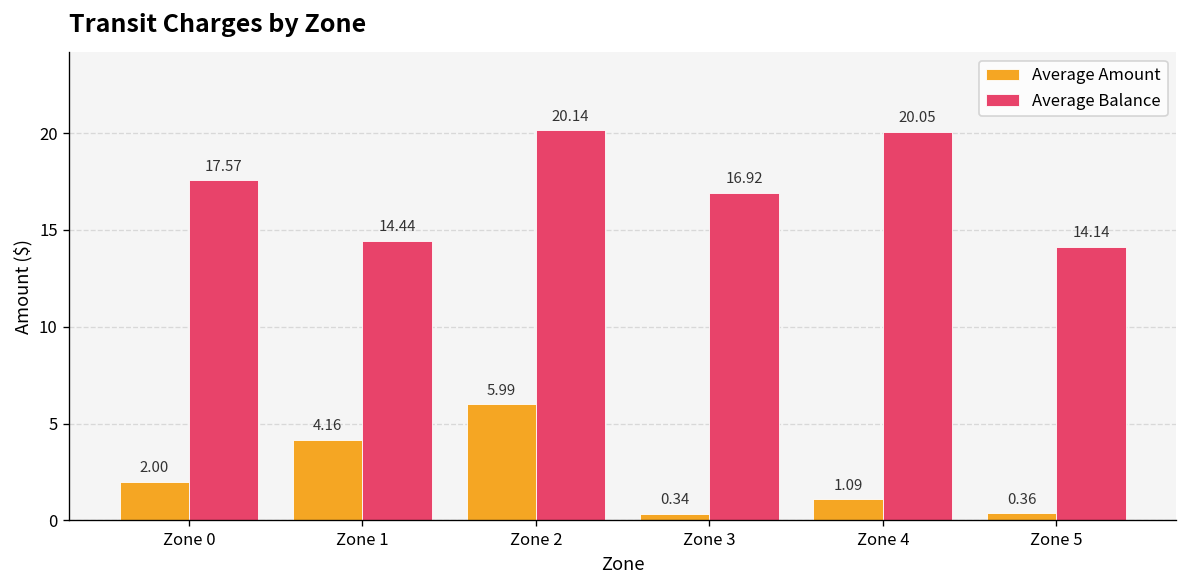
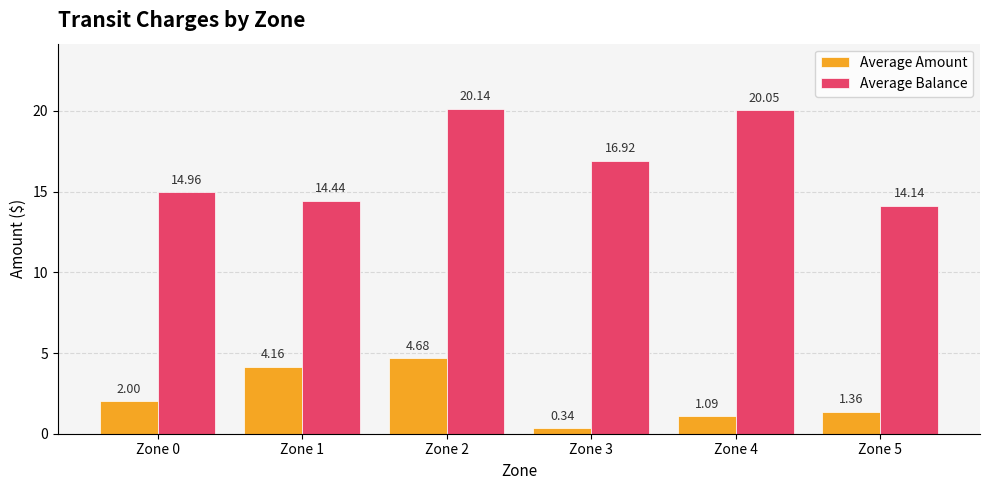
Average Balance, Zone 0: 17.57 -> 14.96
Average Amount, Zone 2: 5.99 -> 4.68
Average Amount, Zone 5: 0.36 -> 1.36
